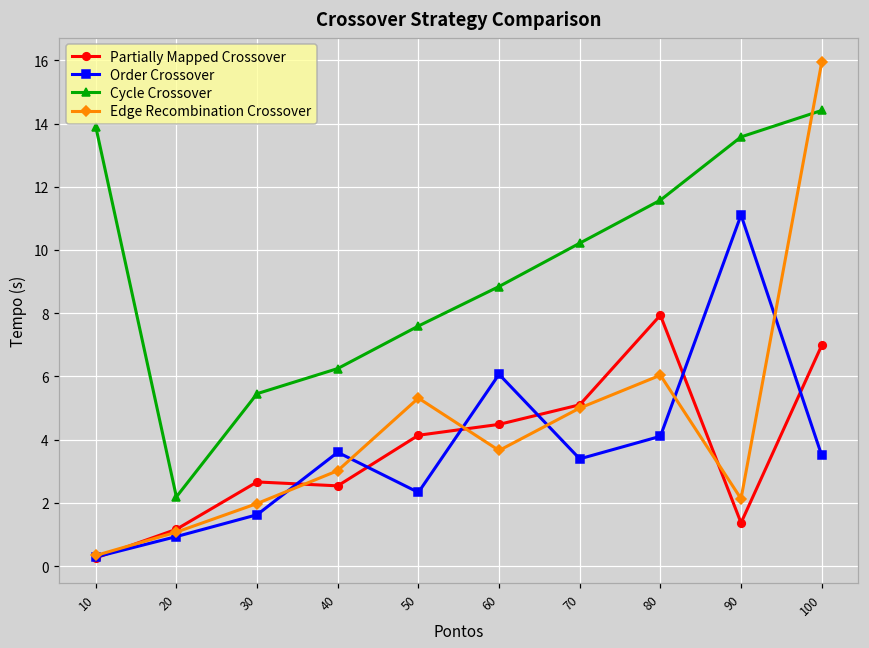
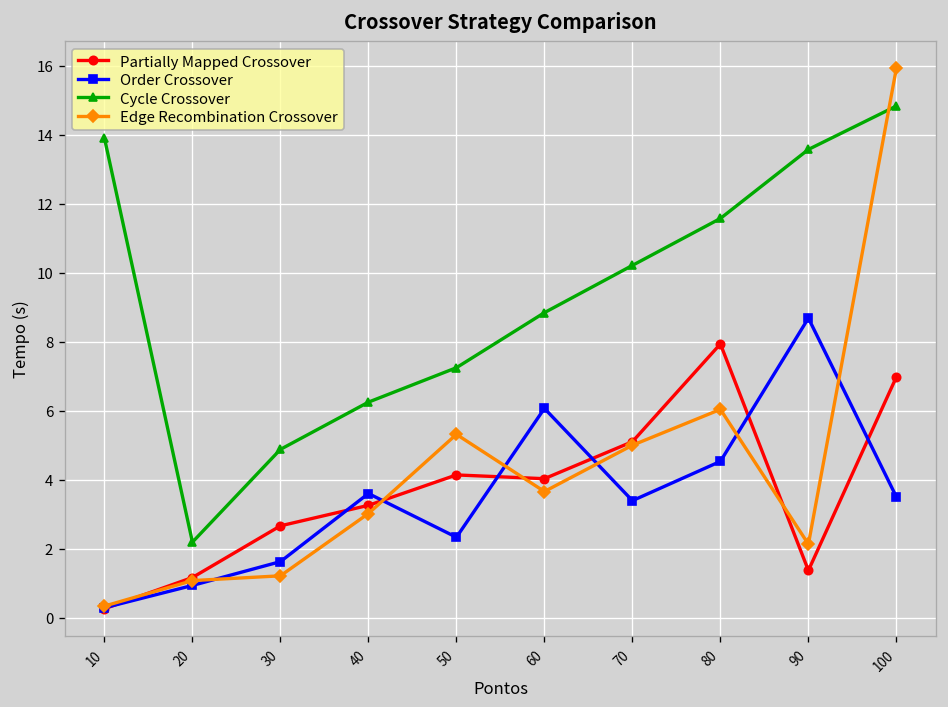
Cycle Crossover, 30: 5.5 -> 4.9
Edge Recombination Crossover, 30: 2.0 -> 1.2
Partially Mapped Crossover, 40: 2.5 -> 3.3
Cycle Crossover, 50: 7.6 -> 7.2
Partially Mapped Crossover, 60: 4.5 -> 4.0
Order Crossover, 80: 4.1 -> 4.5
Order Crossover, 90: 11.1 -> 8.7
Cycle Crossover, 100: 14.4 -> 14.8
